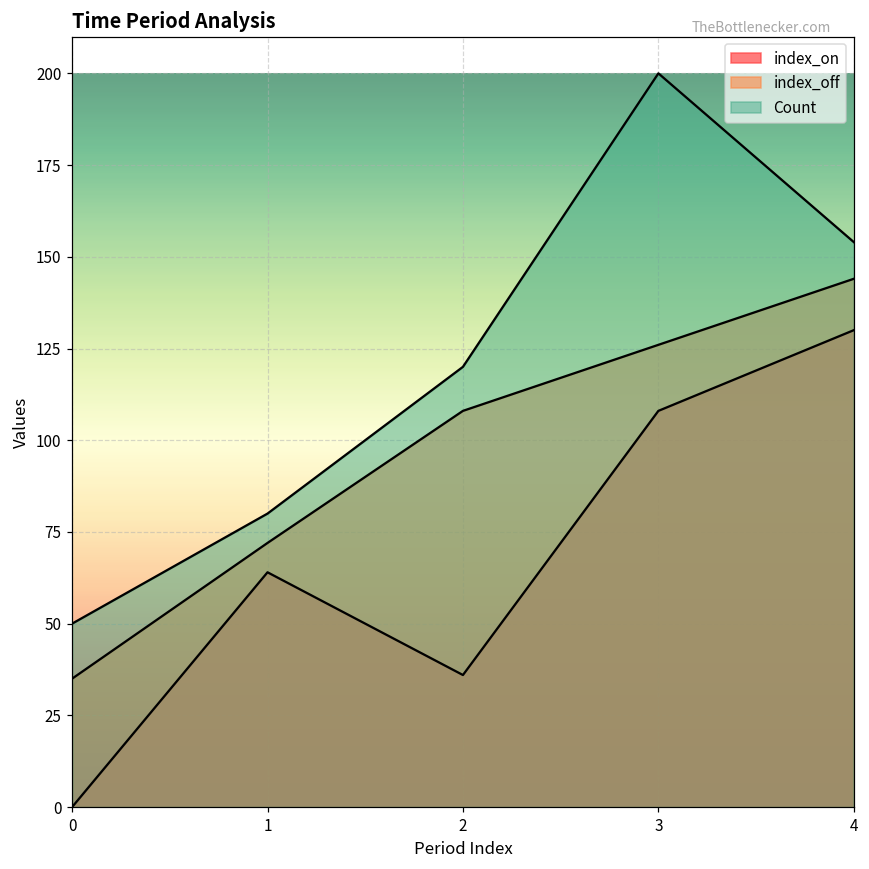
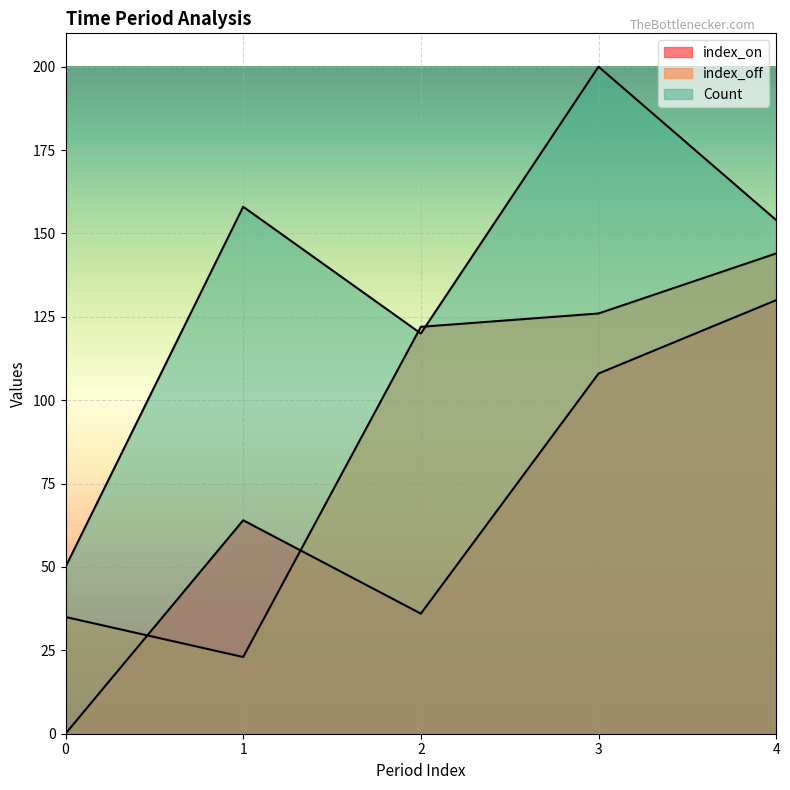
index_off, 1: 72 -> 23
Count, 1: 80 -> 158
index_off, 2: 108 -> 122
